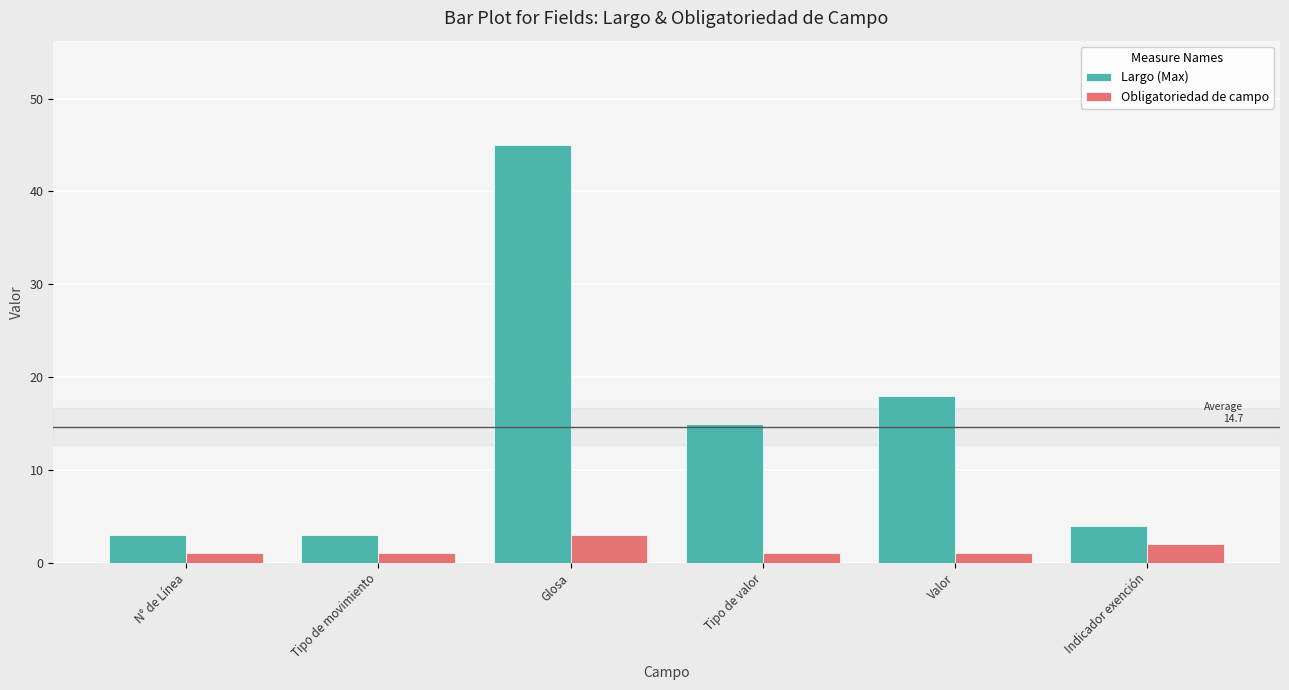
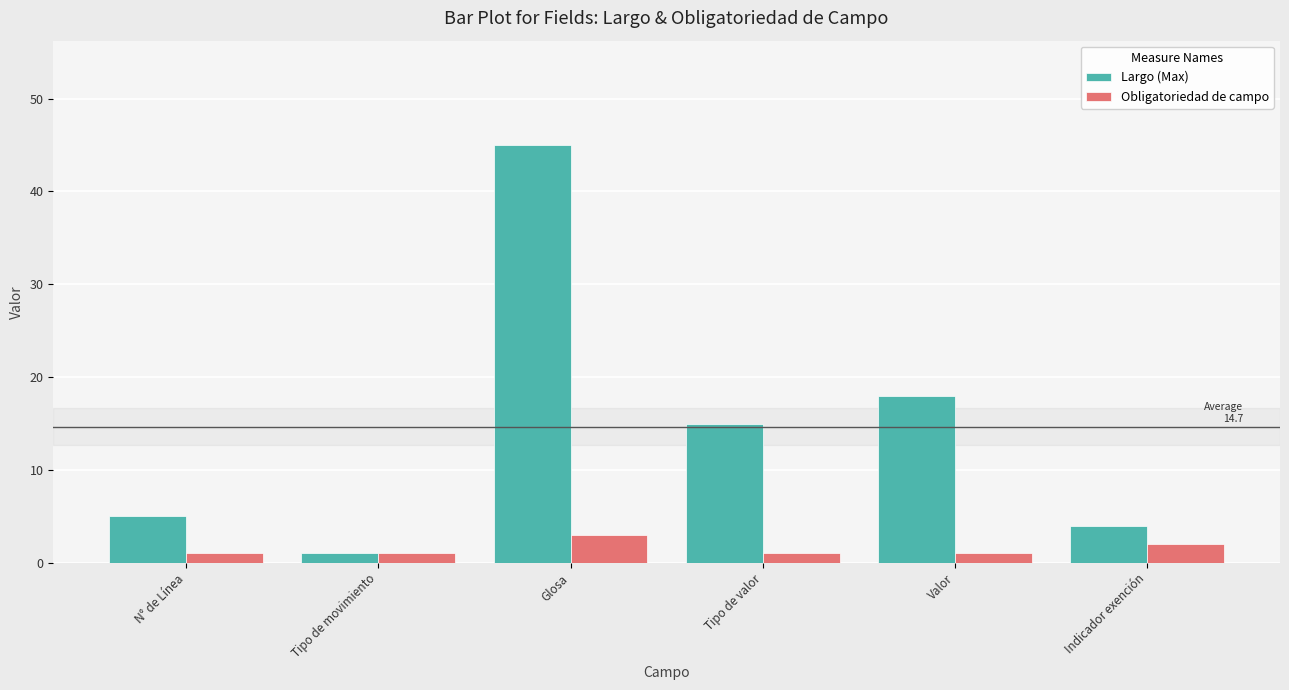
Largo (Max), N° de Línea: 3 -> 5
Largo (Max), Tipo de movimiento: 3 -> 1
